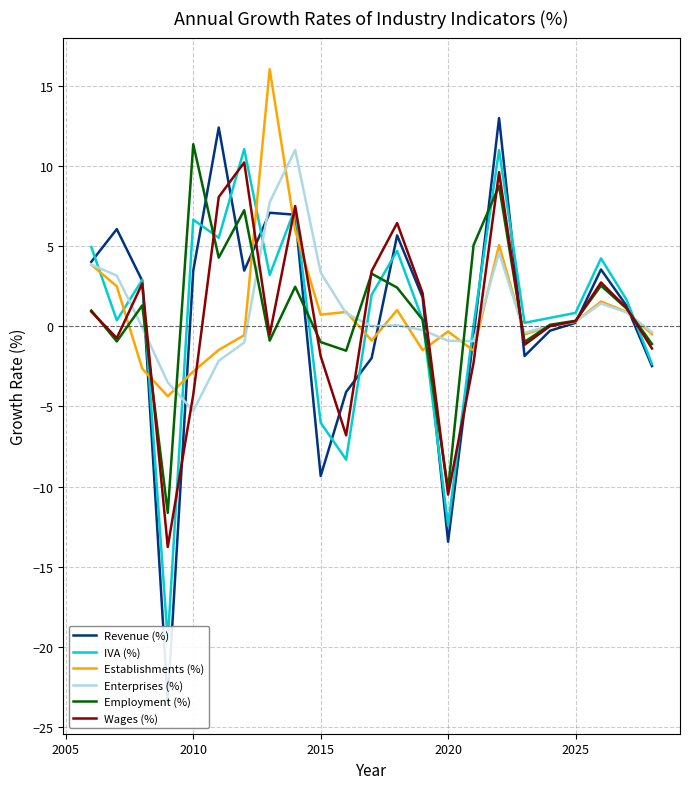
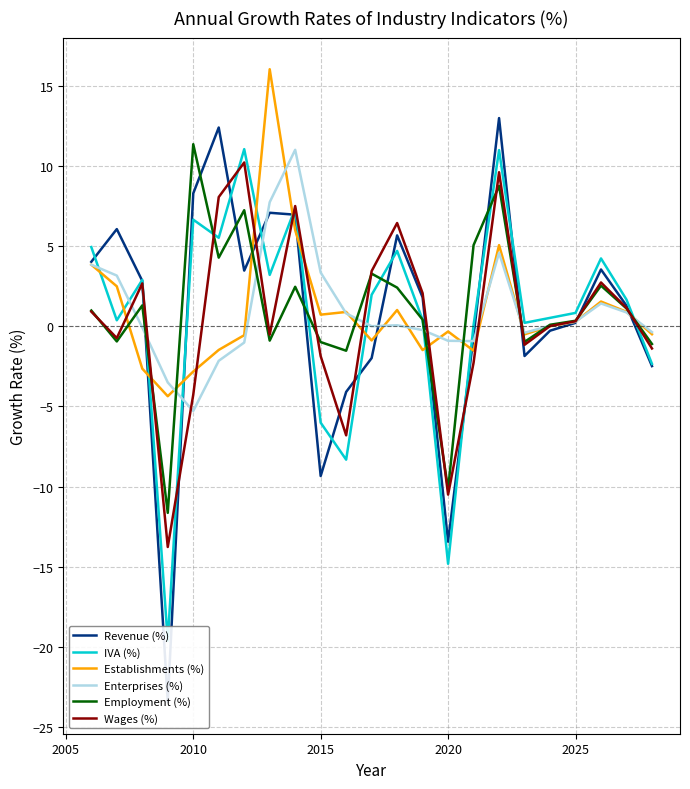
Revenue (%), 2010: 3.5 -> 8.3
IVA (%), 2020: -12.4 -> -14.8
